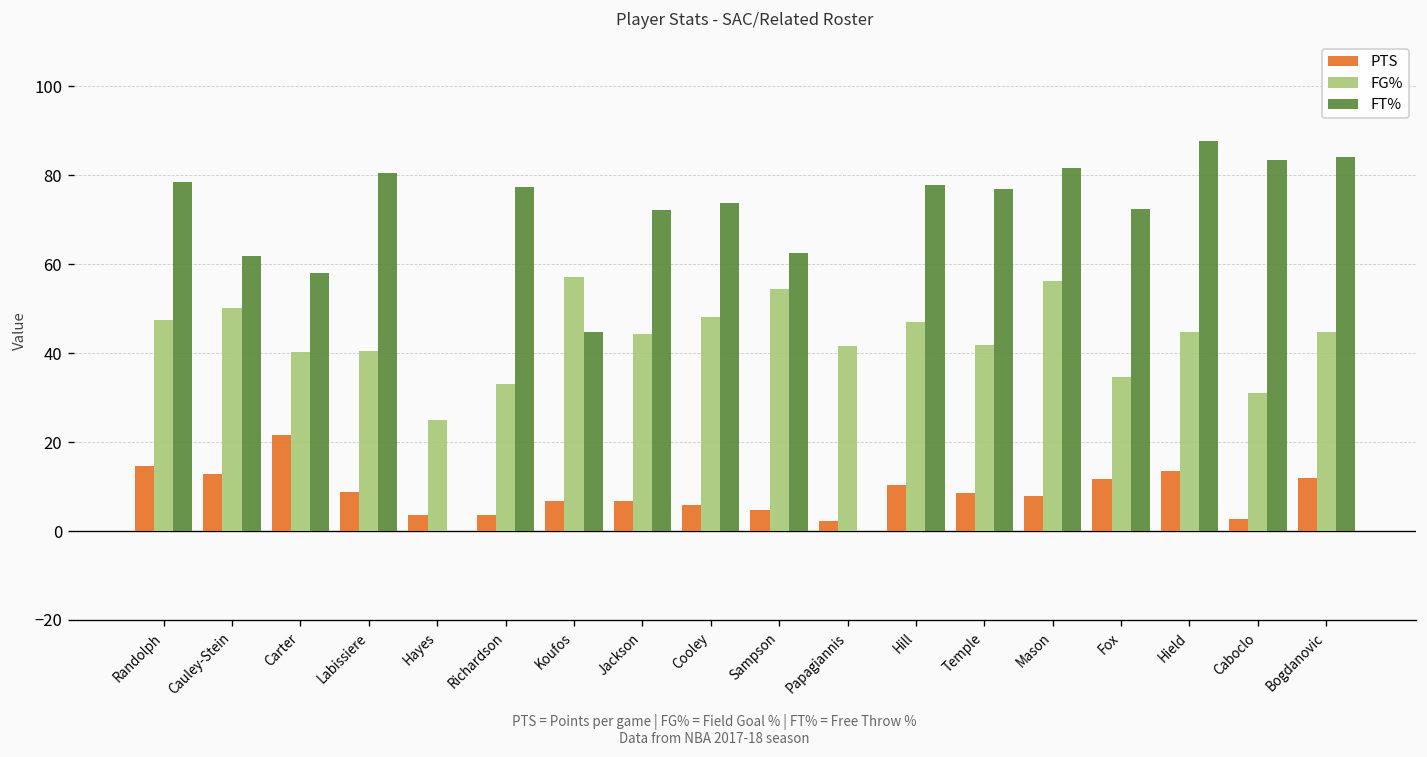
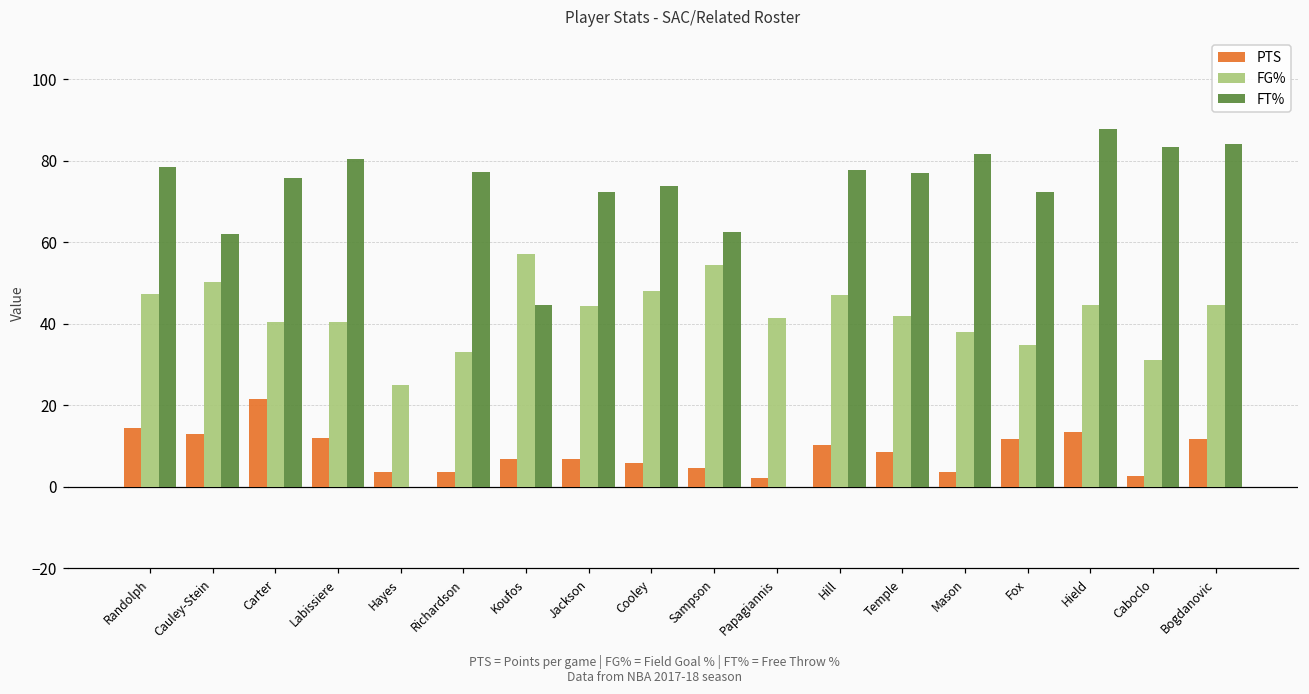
FT%, Carter: 58 -> 76
PTS, Labissiere: 9 -> 12
PTS, Mason: 8 -> 4
FG%, Mason: 56 -> 38
